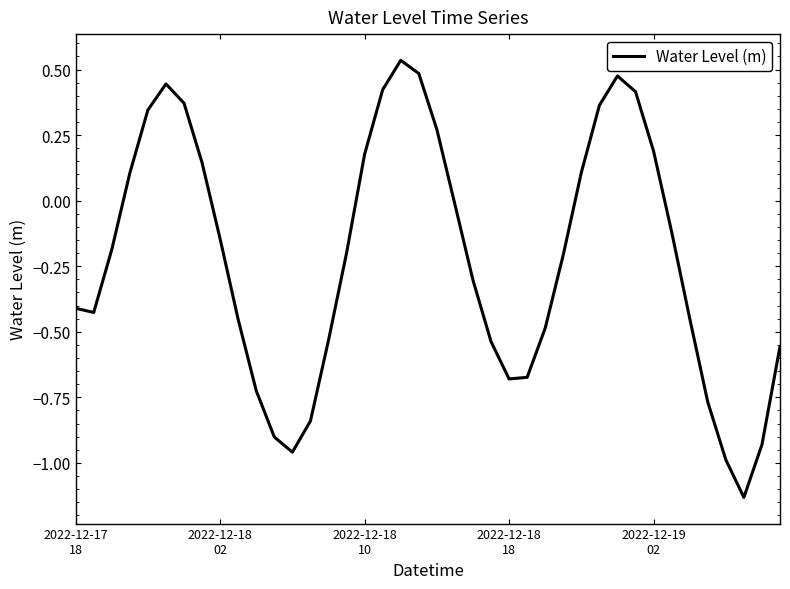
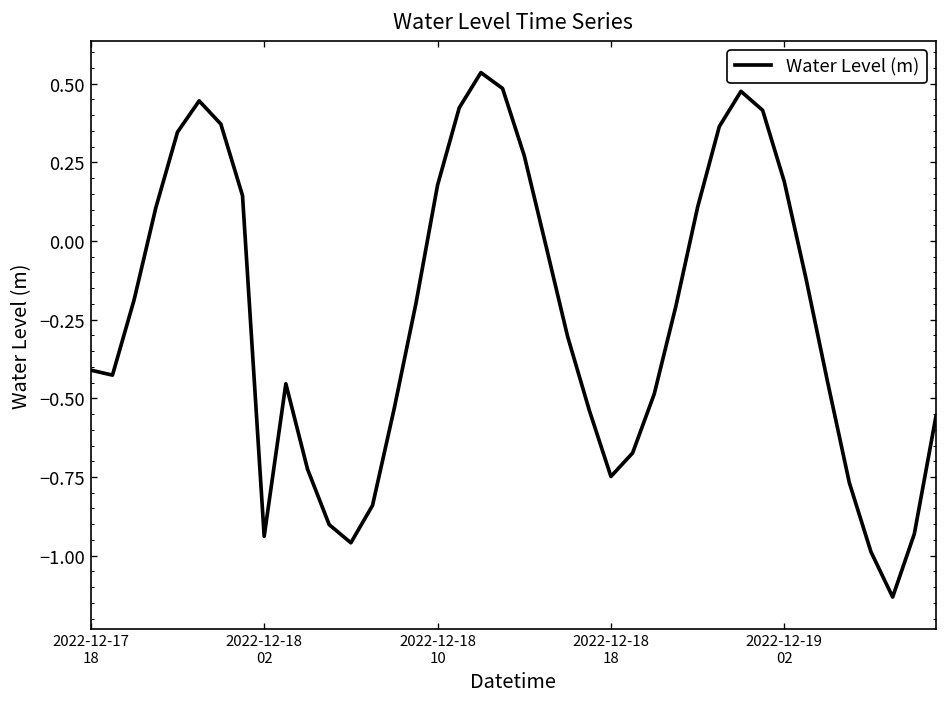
2022-12-18 02: -0.15 -> -0.94
2022-12-18 18: -0.68 -> -0.75
